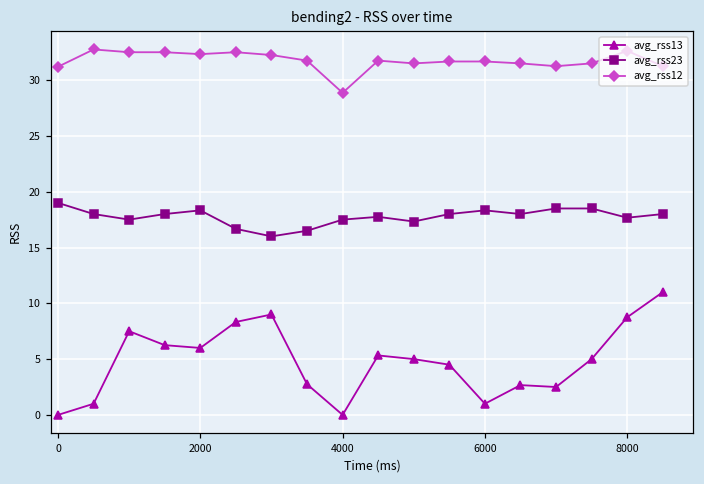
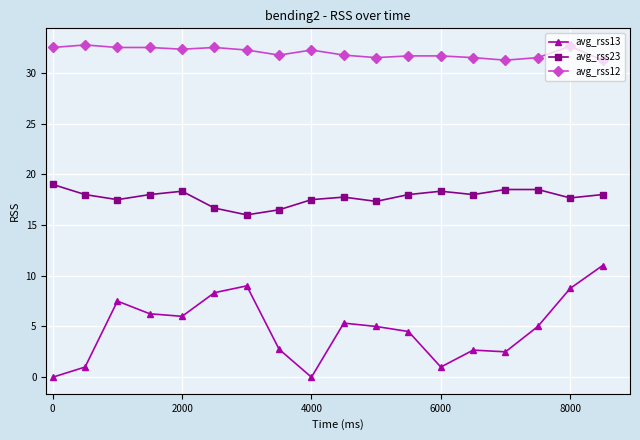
avg_rss12, 0: 31.2 -> 32.5
avg_rss12, 4000: 28.9 -> 32.3
